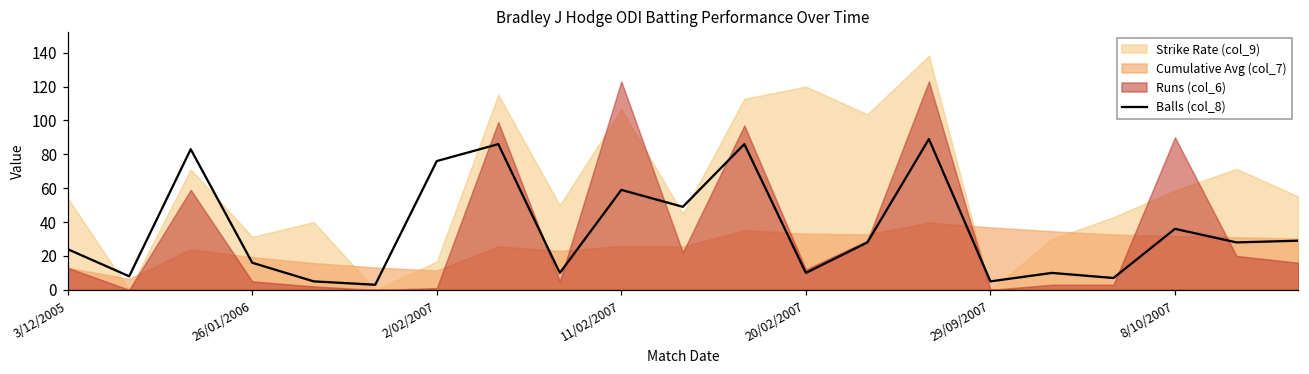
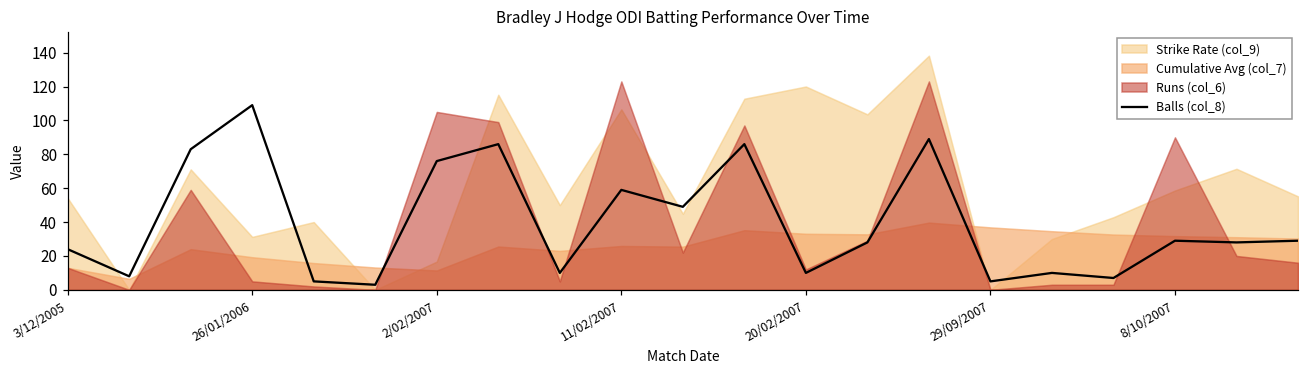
Balls (col_8), 26/01/2006: 16 -> 109
Runs (col_6), 2/02/2007: 1 -> 105
Balls (col_8), 8/10/2007: 36 -> 29
